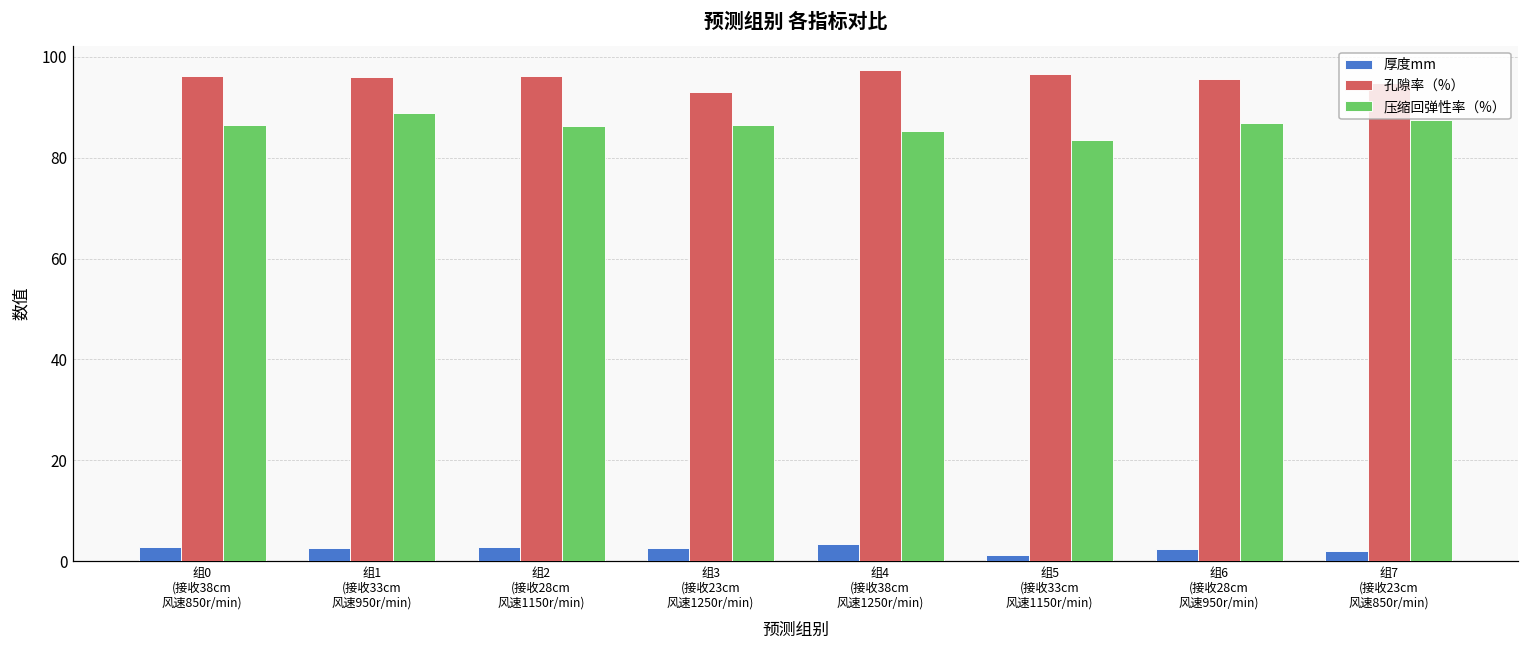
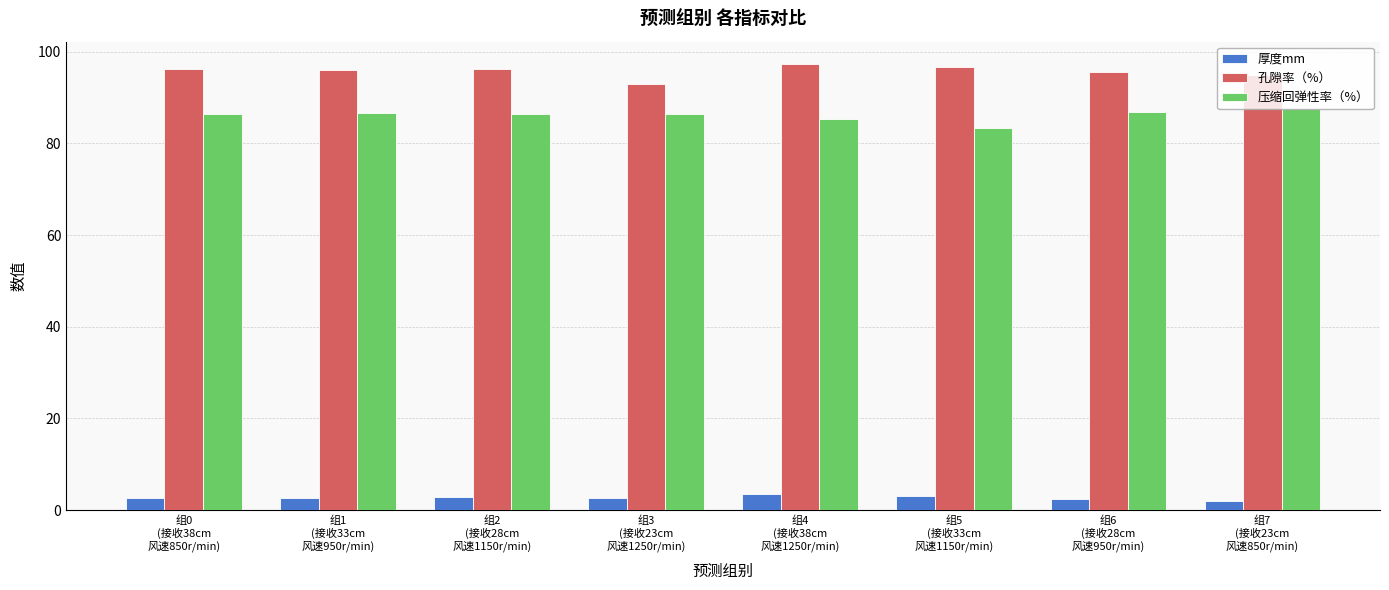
压缩回弹性率（%）, 组1 (接收33cm 风速950r/min): 89 -> 87
厚度mm, 组5 (接收33cm 风速1150r/min): 1 -> 3
